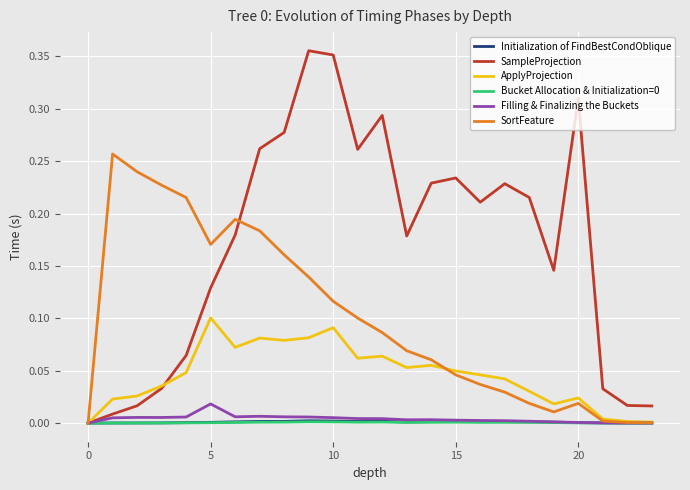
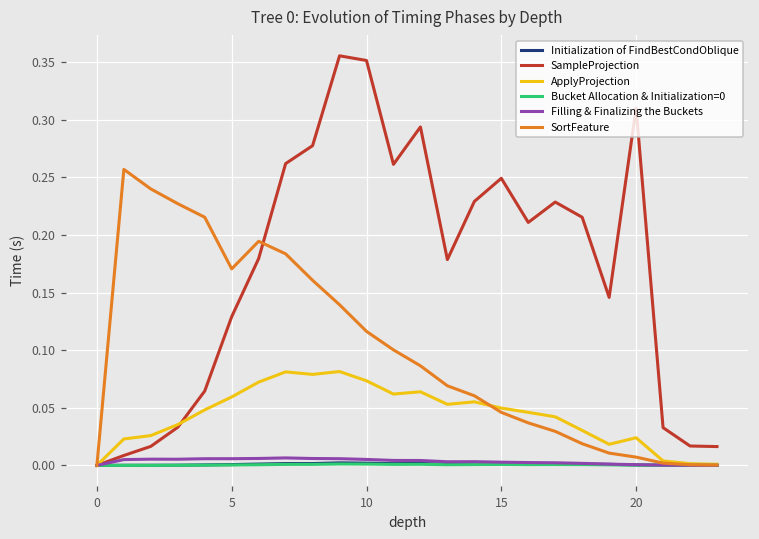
ApplyProjection, 5: 0.100 -> 0.059
Filling & Finalizing the Buckets, 5: 0.018 -> 0.006
ApplyProjection, 10: 0.091 -> 0.073
SampleProjection, 15: 0.234 -> 0.249
SortFeature, 20: 0.019 -> 0.007
